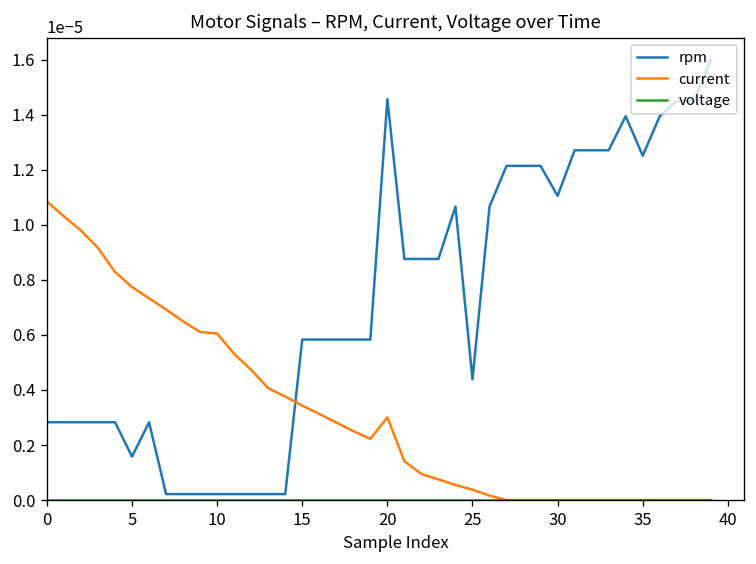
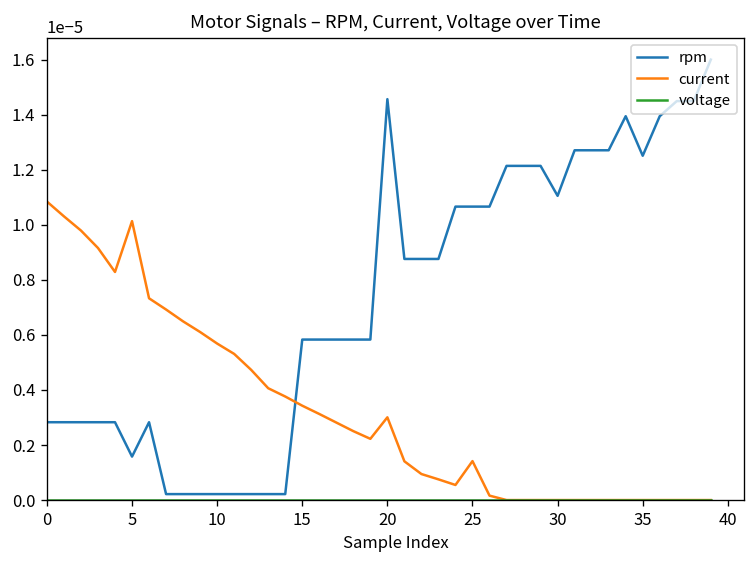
current, 5: 0.0000077 -> 0.0000101
current, 10: 0.0000060 -> 0.0000057
rpm, 25: 0.0000044 -> 0.0000107
current, 25: 0.0000004 -> 0.0000014
